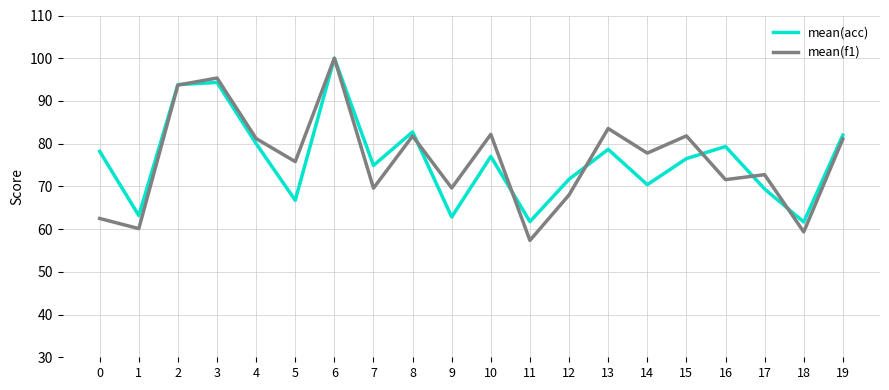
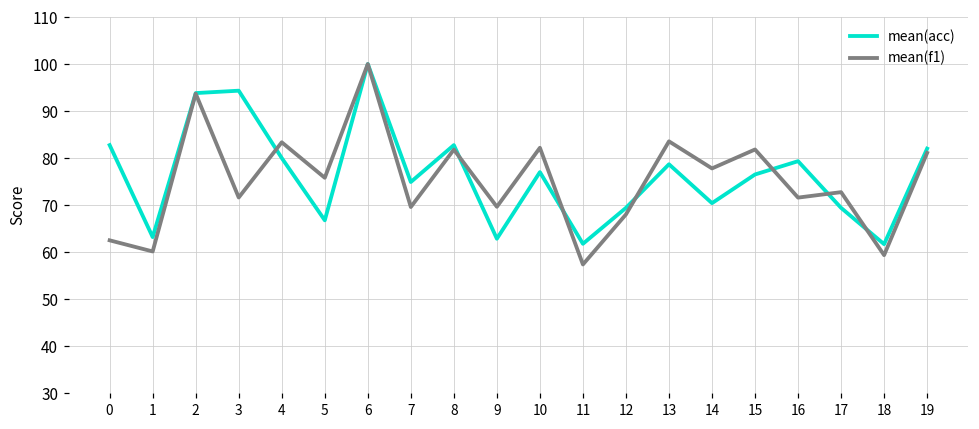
mean(acc), 0: 78 -> 83
mean(f1), 3: 95 -> 72
mean(f1), 4: 81 -> 83
mean(acc), 12: 72 -> 69
